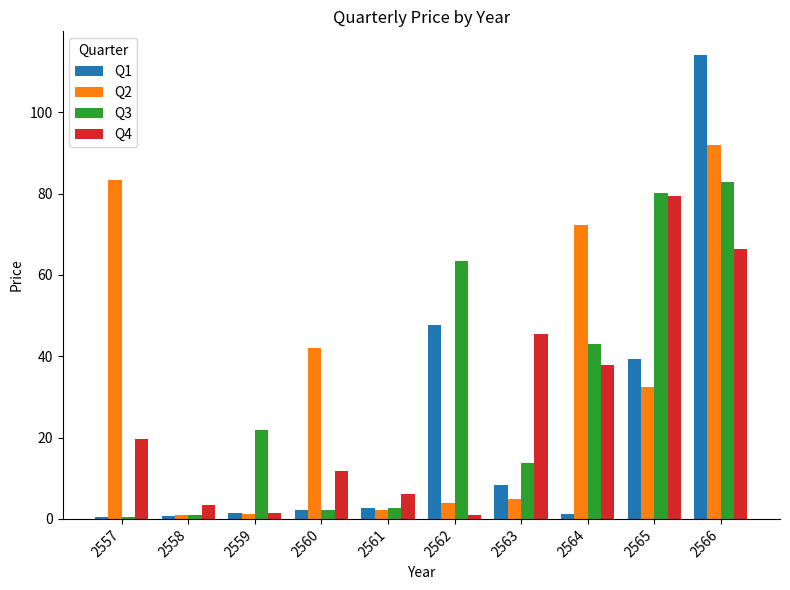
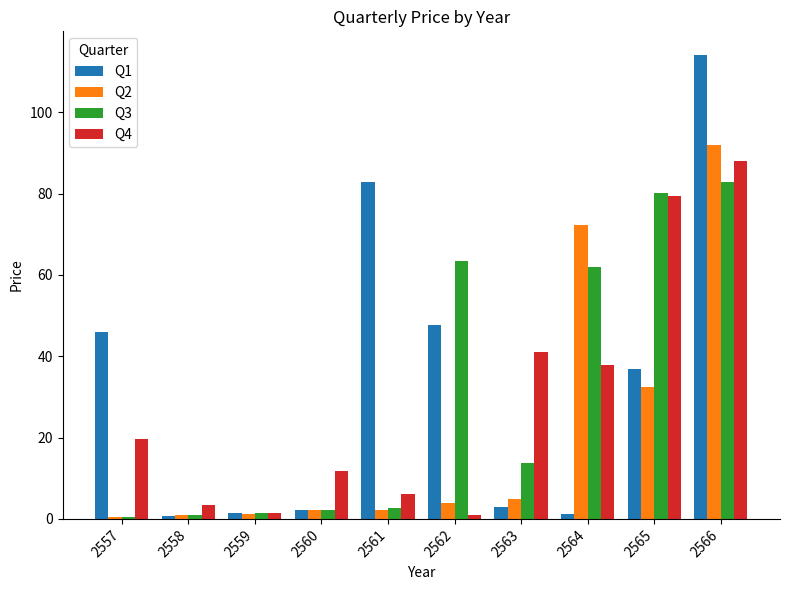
Q1, 2557: 0 -> 46
Q2, 2557: 83 -> 0
Q3, 2559: 22 -> 1
Q2, 2560: 42 -> 2
Q1, 2561: 3 -> 83
Q1, 2563: 8 -> 3
Q4, 2563: 46 -> 41
Q3, 2564: 43 -> 62
Q1, 2565: 39 -> 37
Q4, 2566: 66 -> 88
